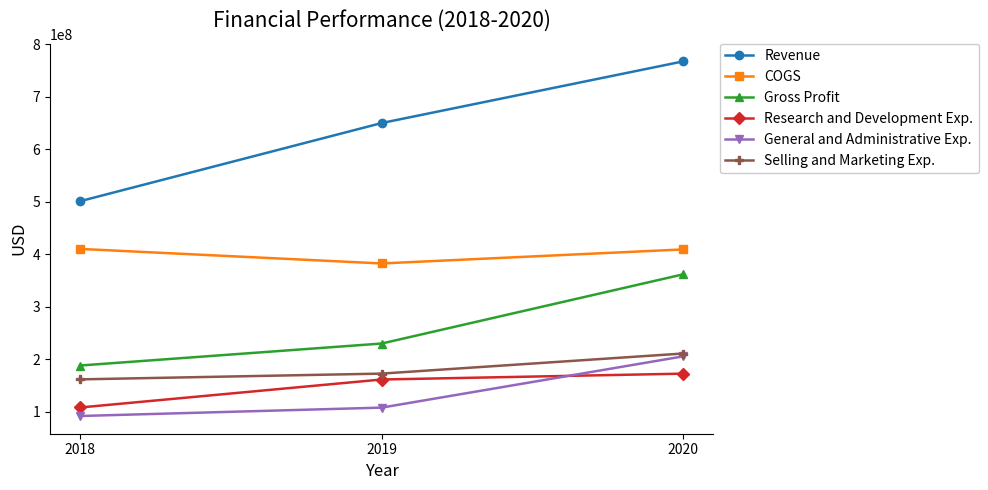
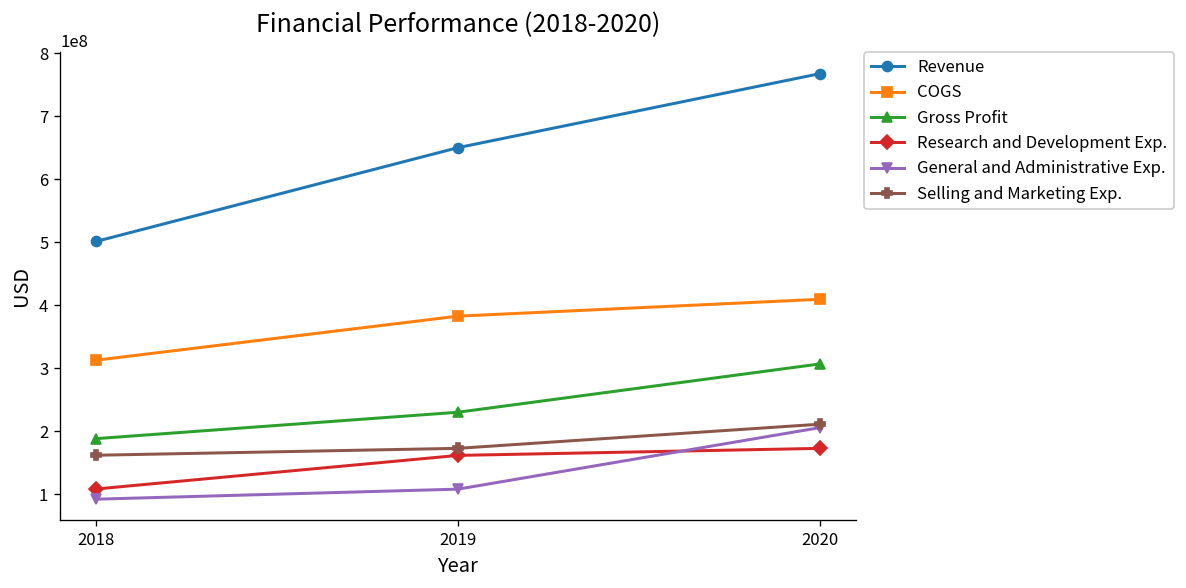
COGS, 2018: 410000000 -> 310000000
Gross Profit, 2020: 360000000 -> 310000000
